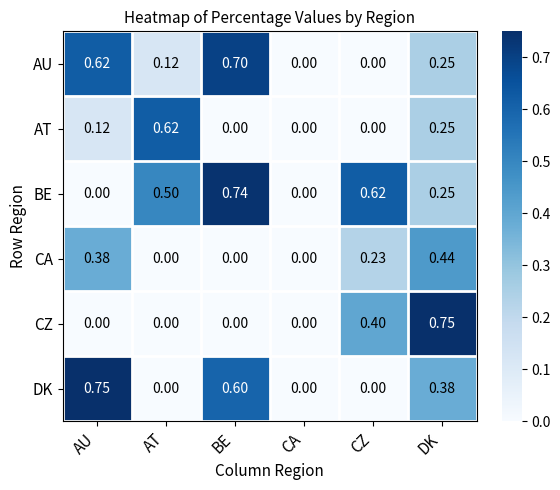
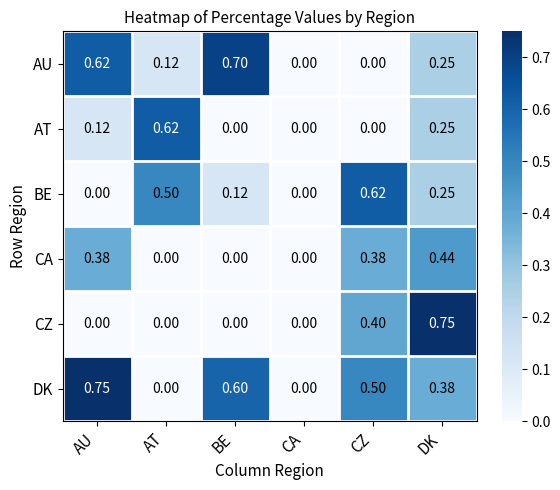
BE, BE: 0.74 -> 0.12
CA, CZ: 0.23 -> 0.38
DK, CZ: 0.00 -> 0.50
